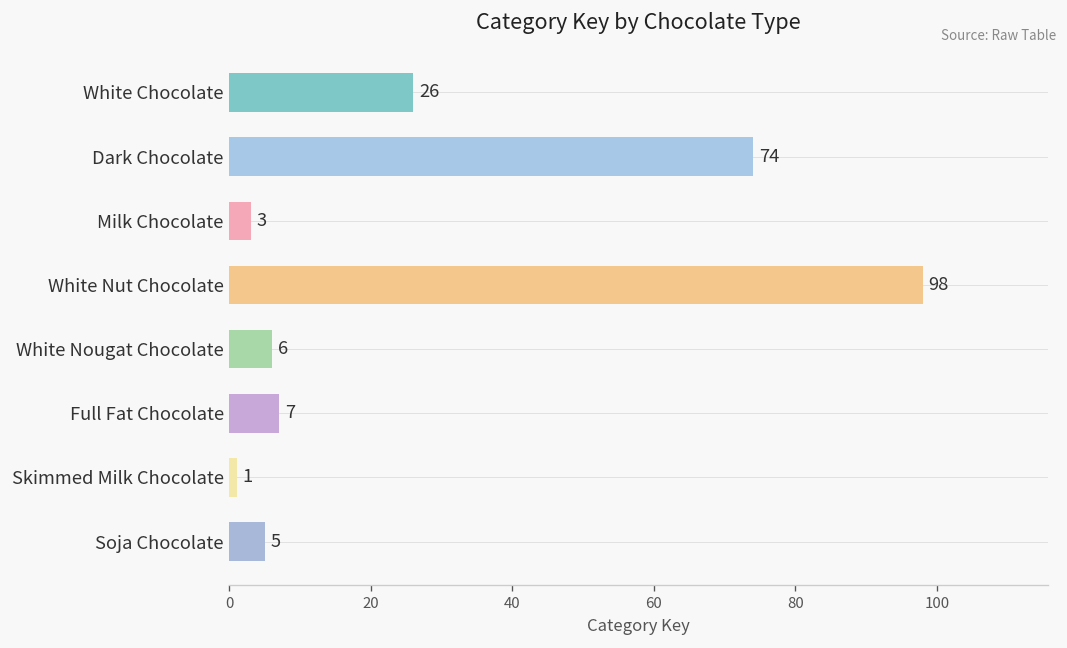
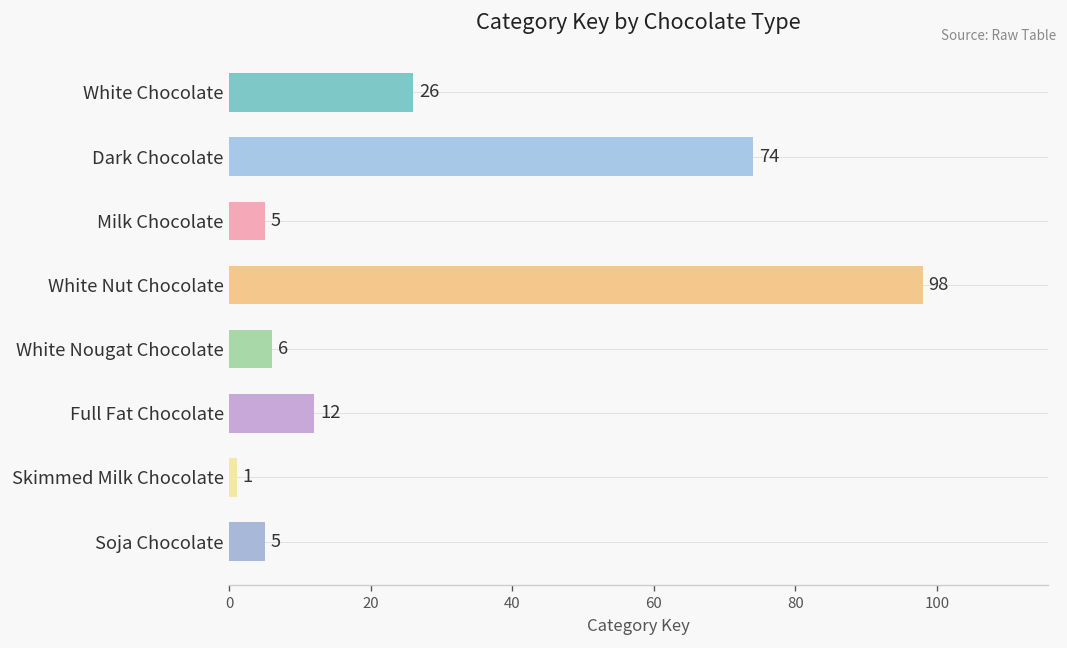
Milk Chocolate: 3 -> 5
Full Fat Chocolate: 7 -> 12
